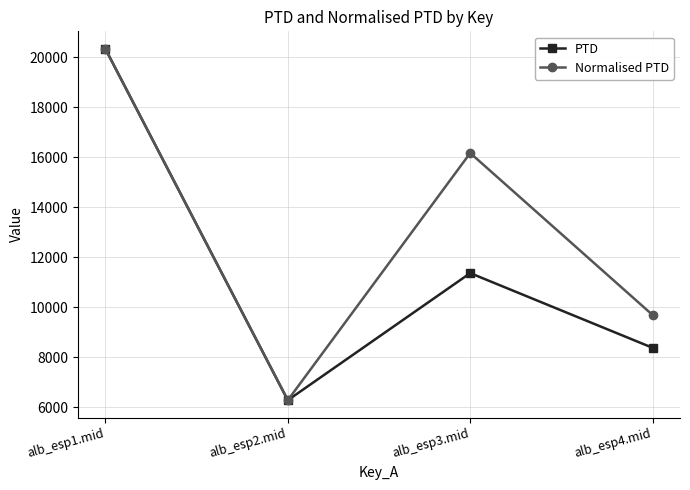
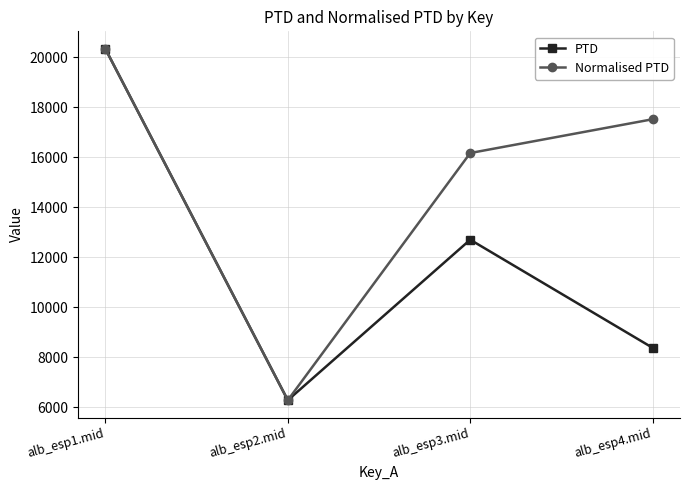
PTD, alb_esp3.mid: 11400 -> 12700
Normalised PTD, alb_esp4.mid: 9700 -> 17500
